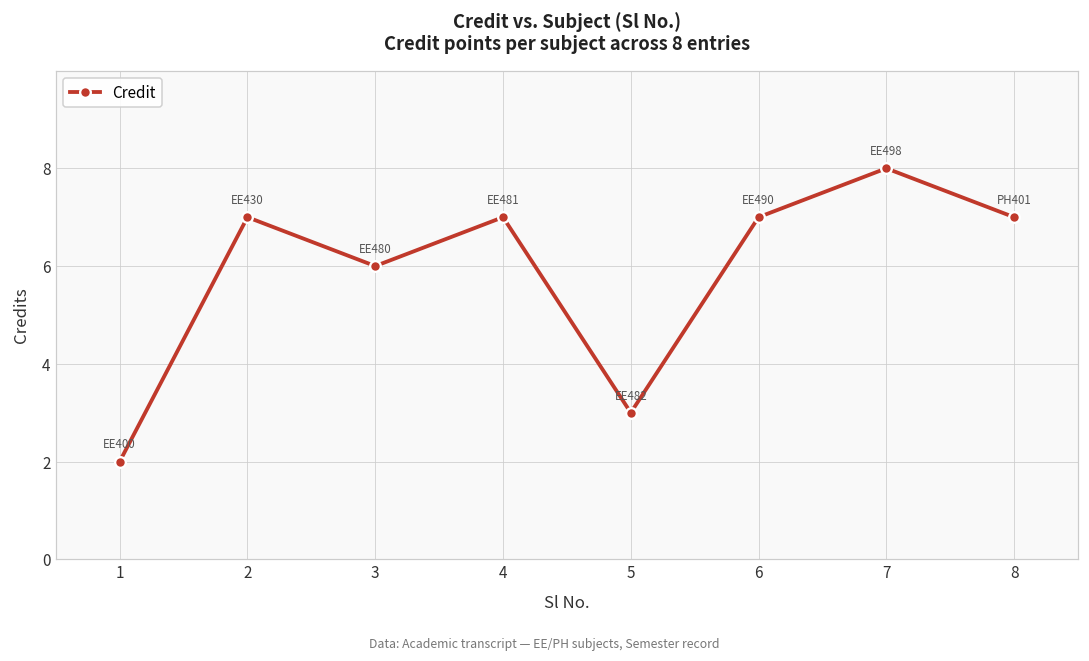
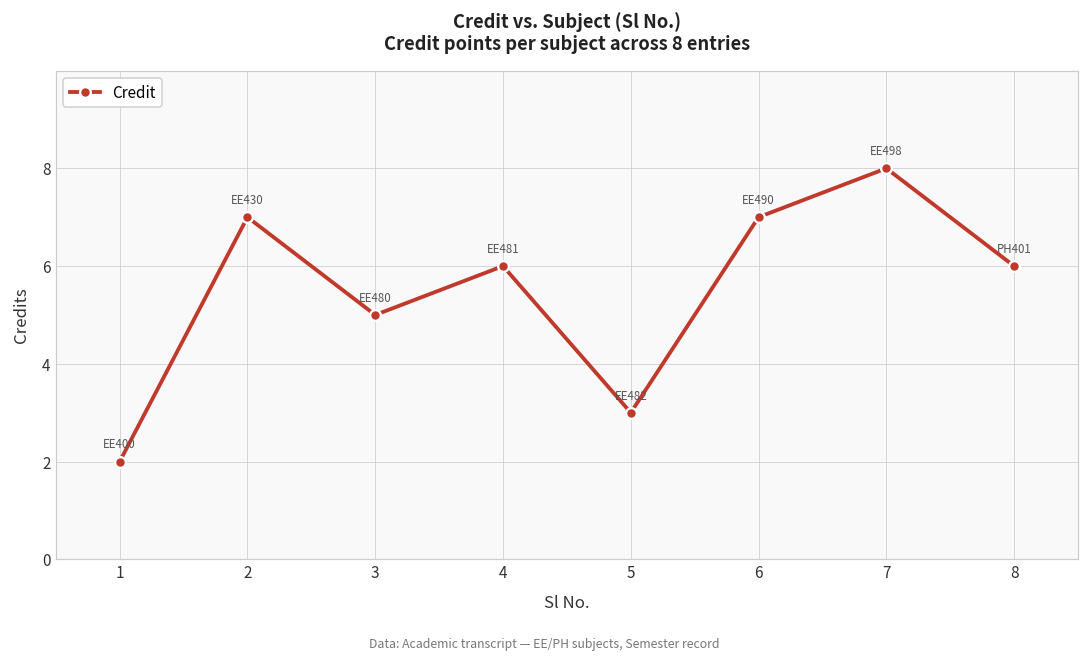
3: 6 -> 5
4: 7 -> 6
8: 7 -> 6
